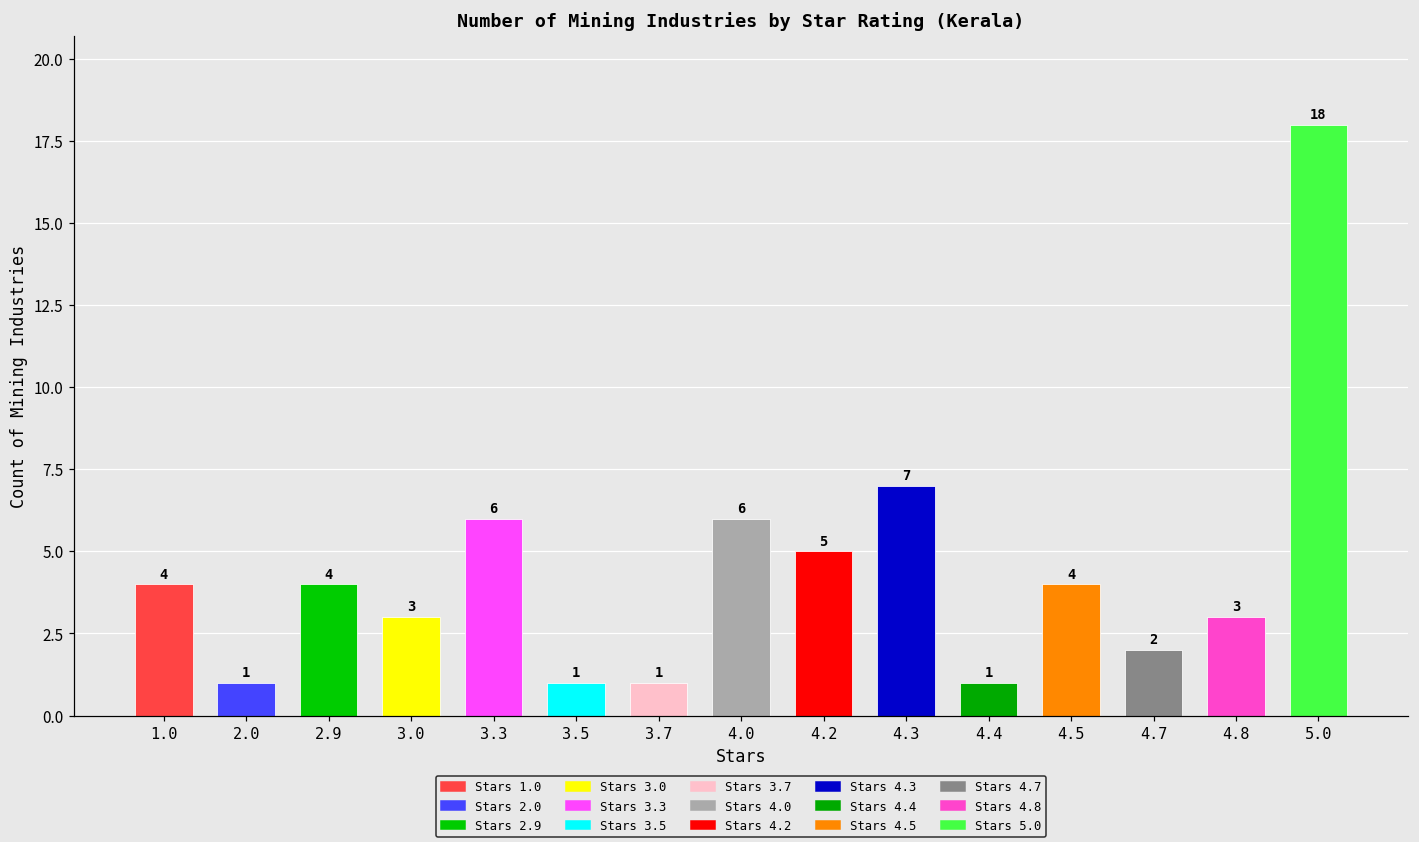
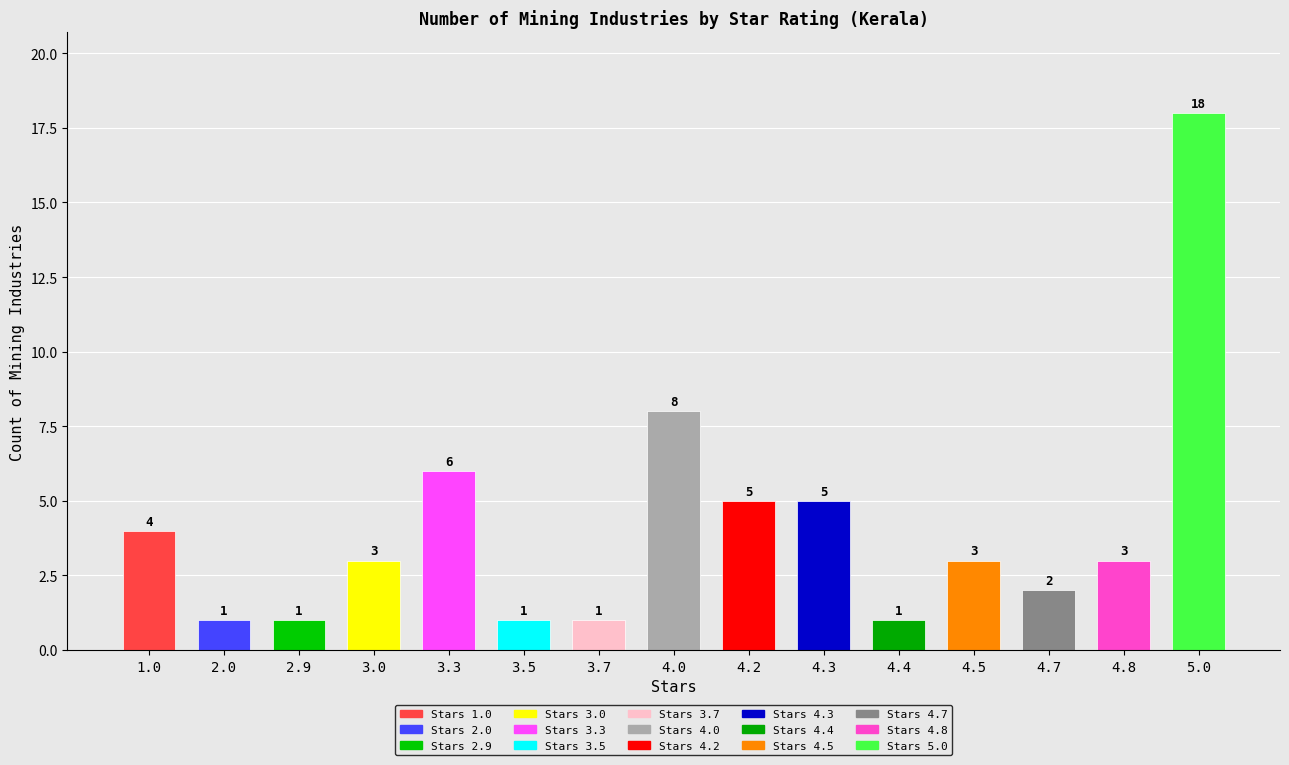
2.9: 4 -> 1
4.0: 6 -> 8
4.3: 7 -> 5
4.5: 4 -> 3
